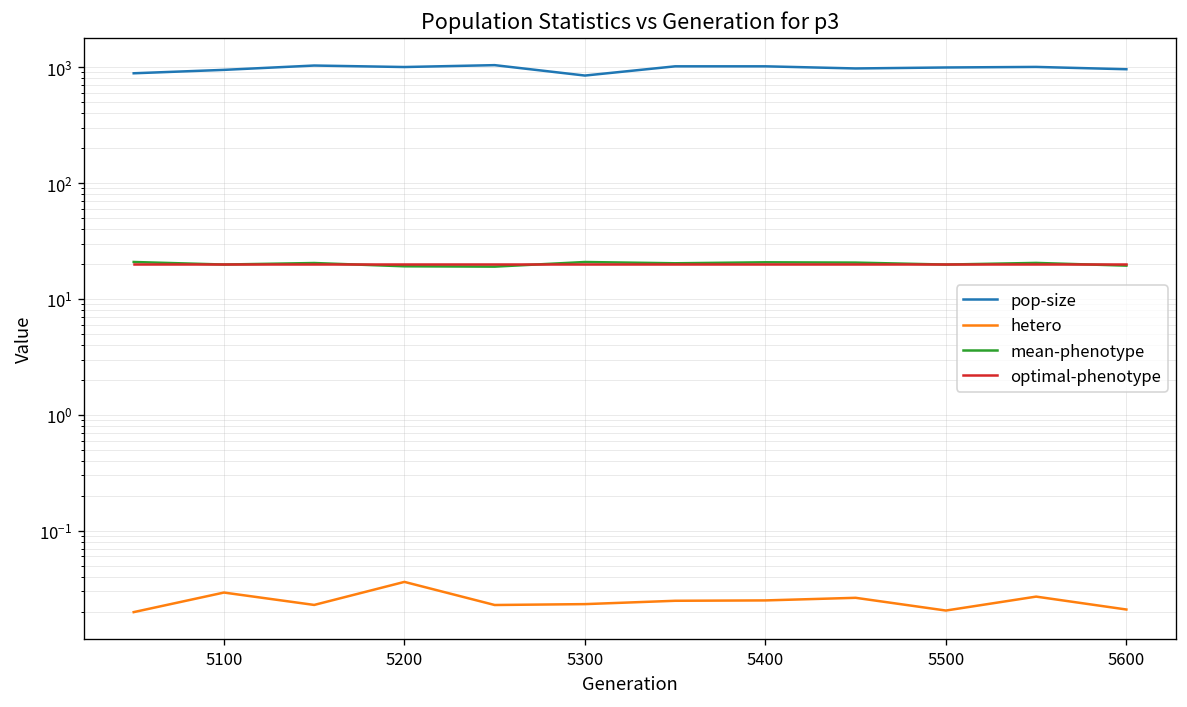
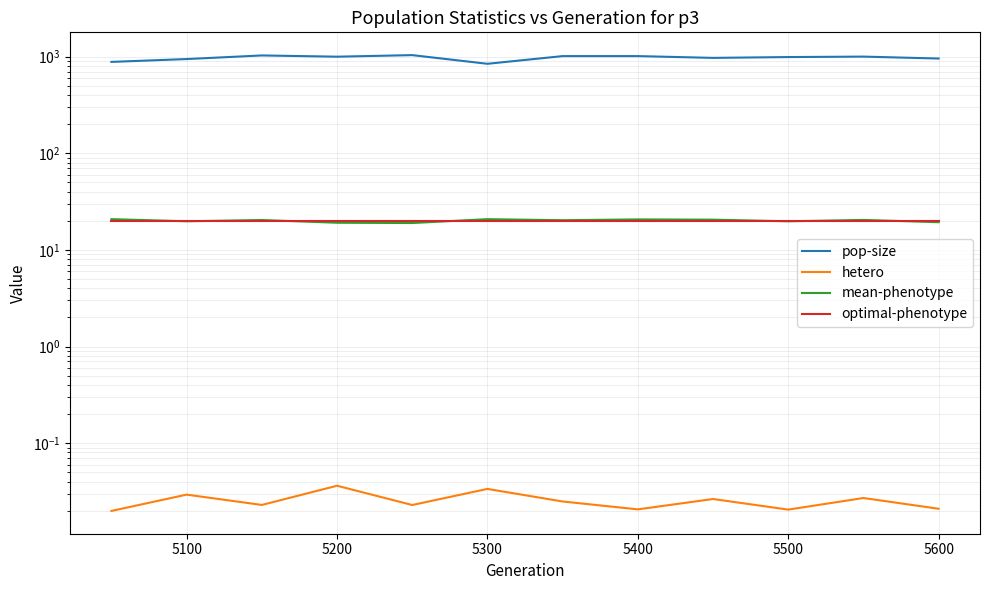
hetero, 5300: 0.023 -> 0.034
hetero, 5400: 0.025 -> 0.021
